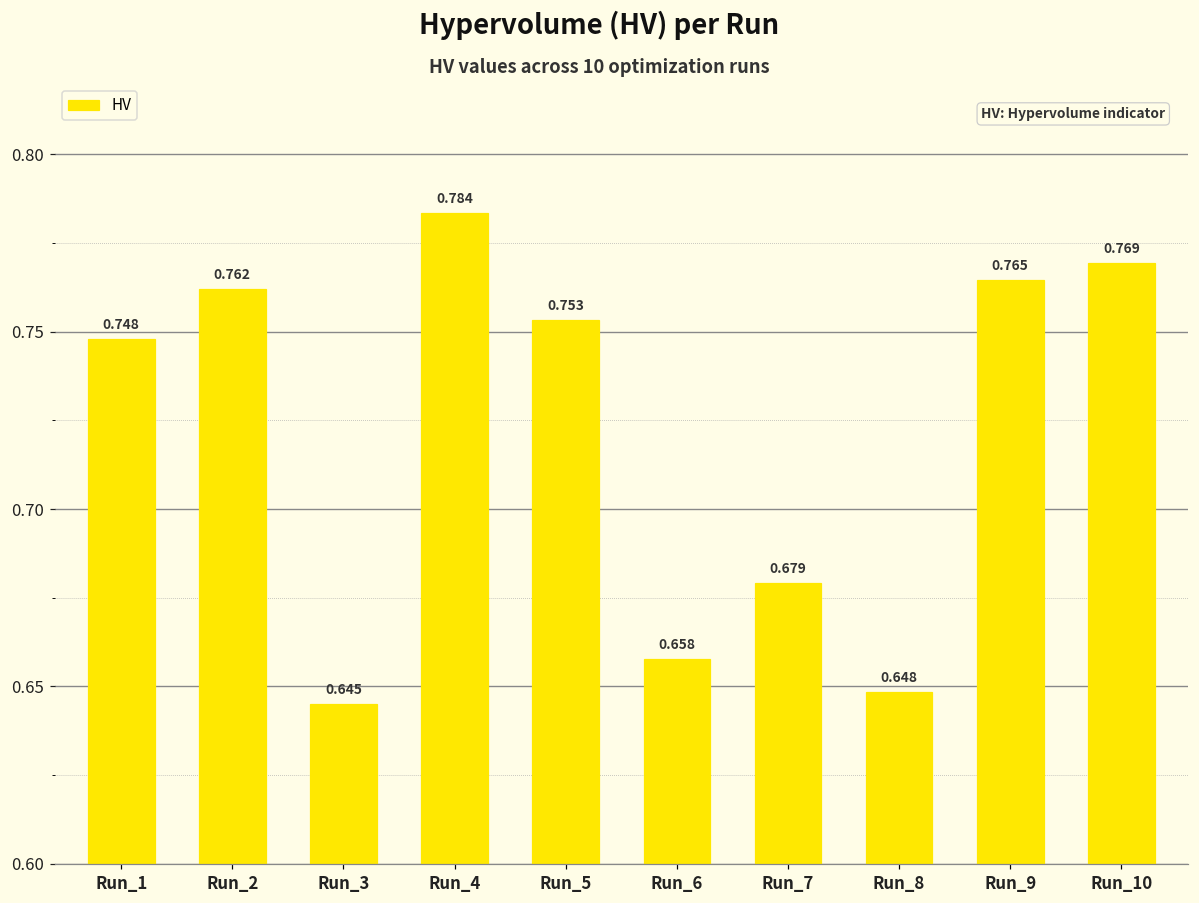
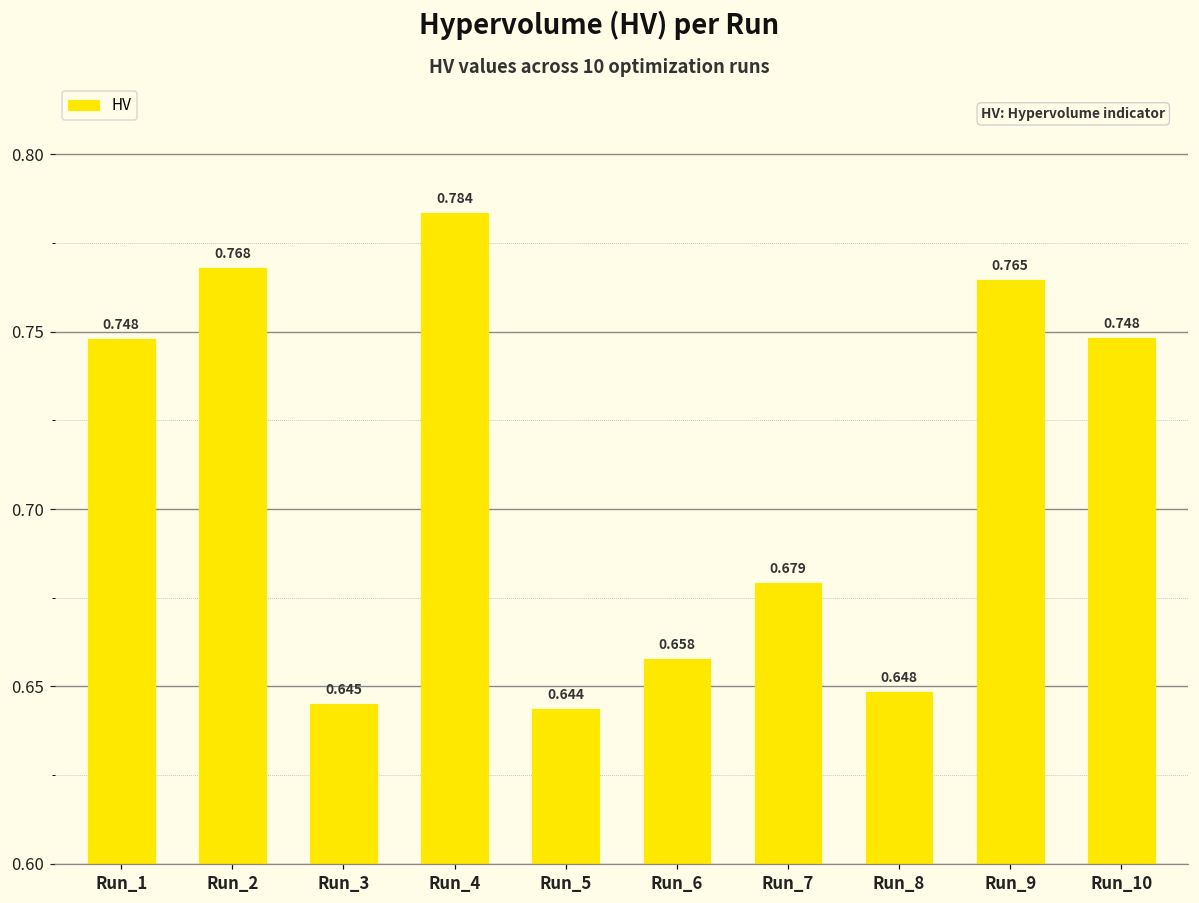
Run_2: 0.762 -> 0.768
Run_5: 0.753 -> 0.644
Run_10: 0.769 -> 0.748
